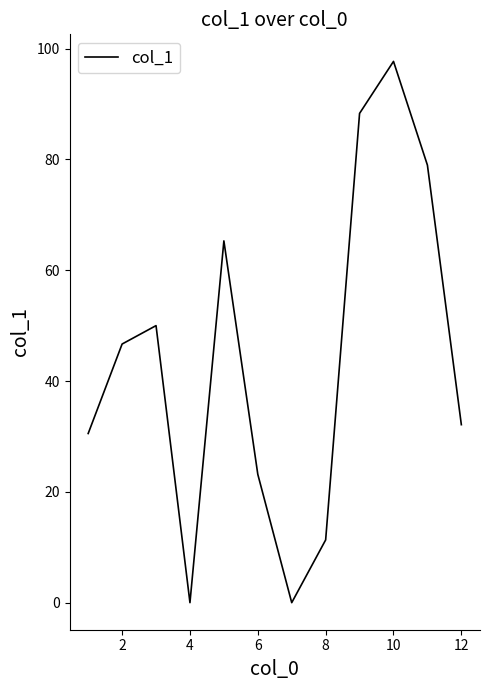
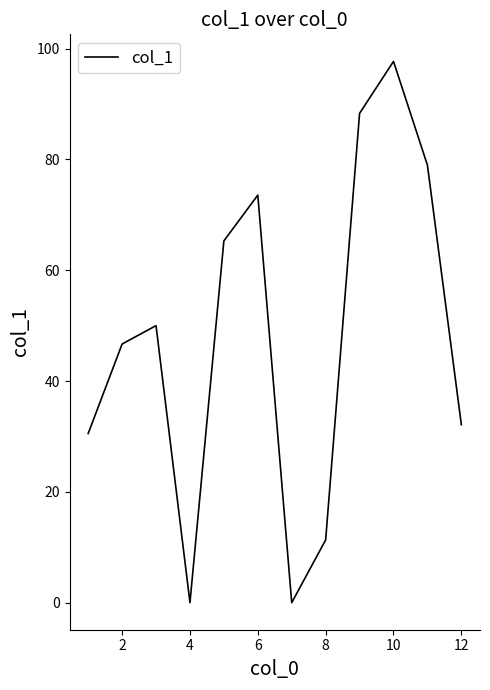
6: 23 -> 74
